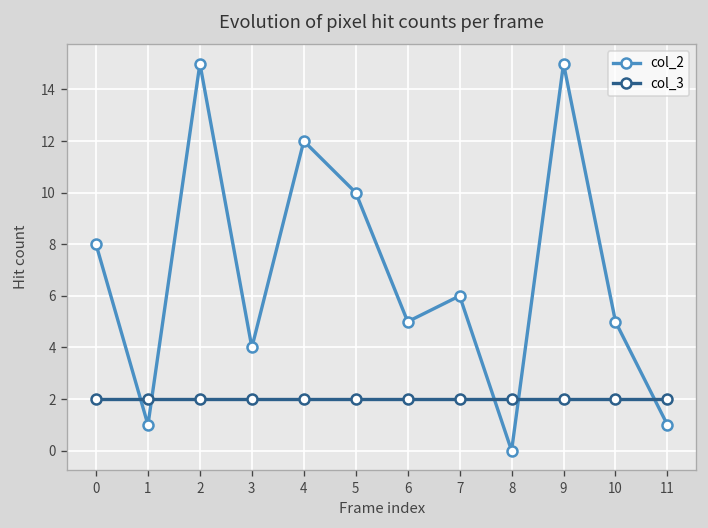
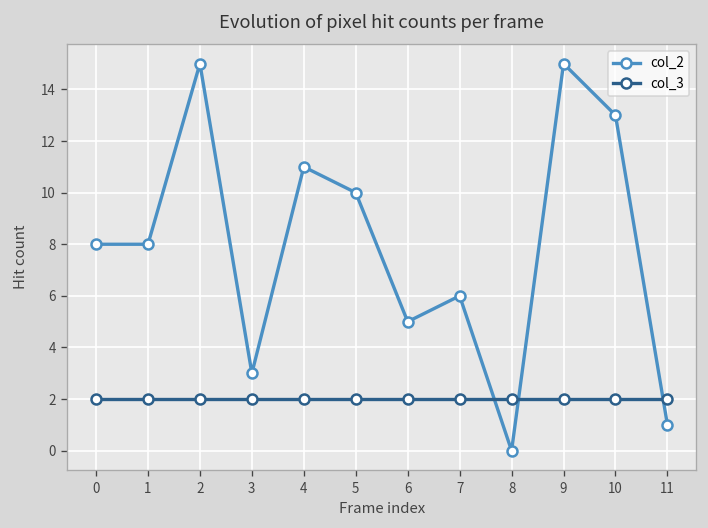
col_2, 1: 1 -> 8
col_2, 3: 4 -> 3
col_2, 4: 12 -> 11
col_2, 10: 5 -> 13
